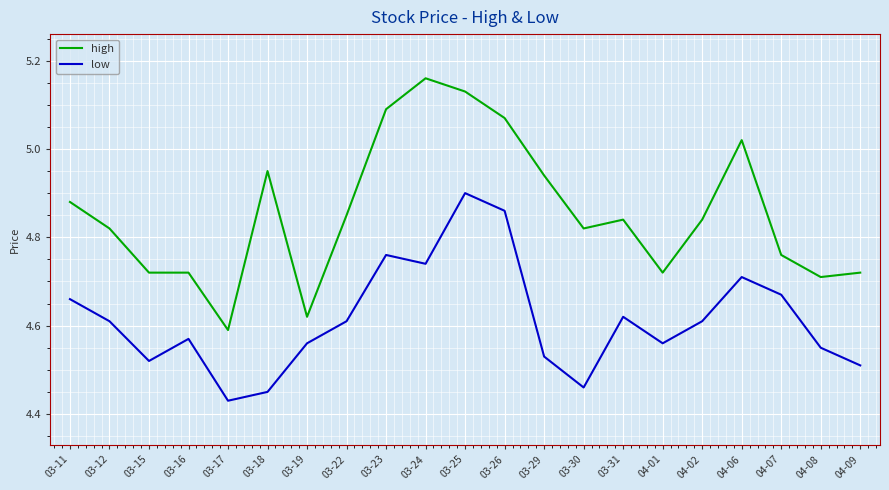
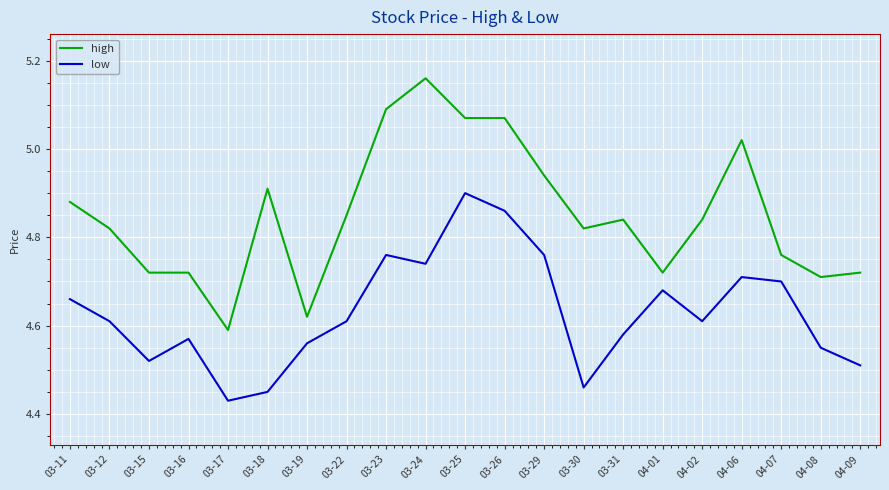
high, 03-18: 4.95 -> 4.91
high, 03-25: 5.13 -> 5.07
low, 03-29: 4.53 -> 4.76
low, 03-31: 4.62 -> 4.58
low, 04-01: 4.56 -> 4.68
low, 04-07: 4.67 -> 4.70
